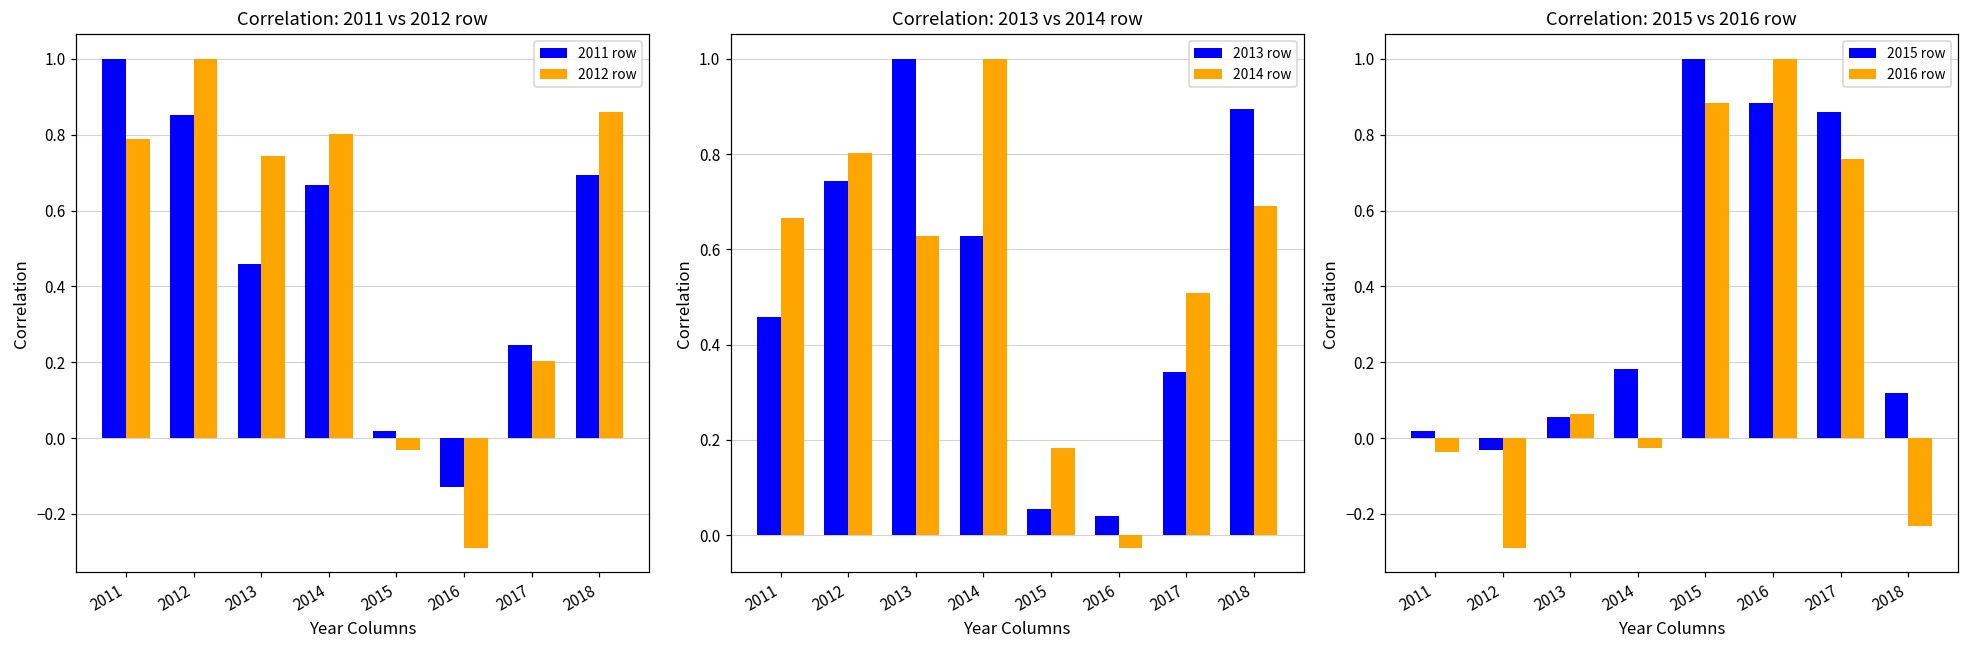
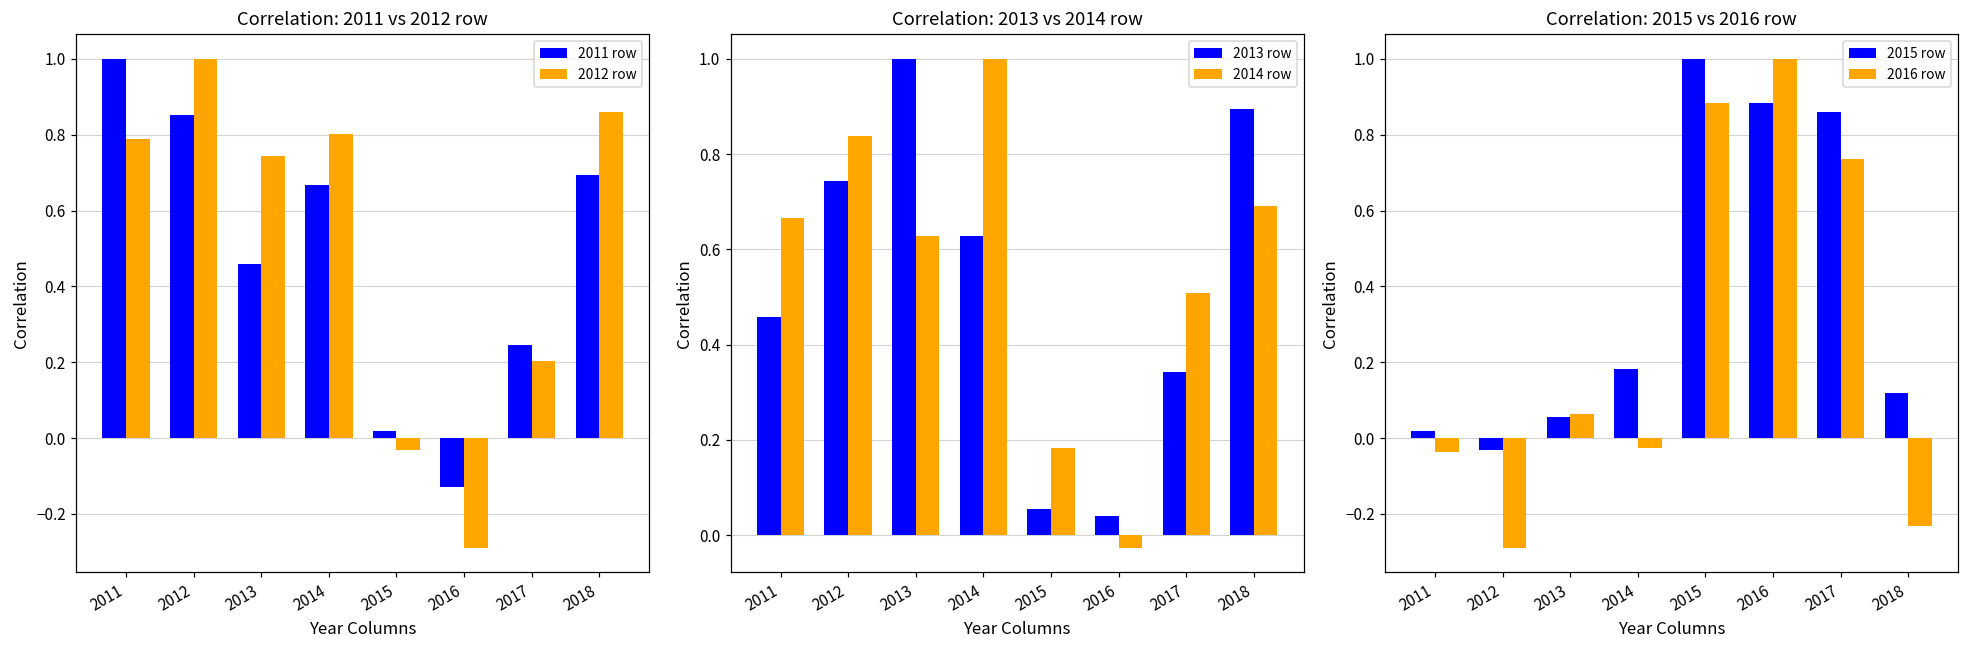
Correlation: 2013 vs 2014 row, 2014 row, 2012: 0.80 -> 0.84
